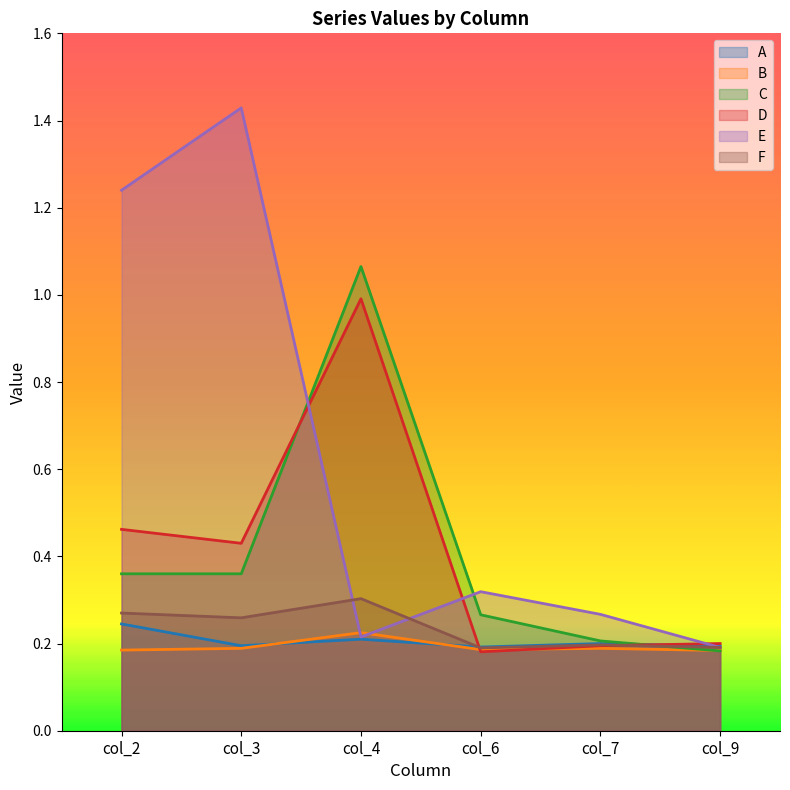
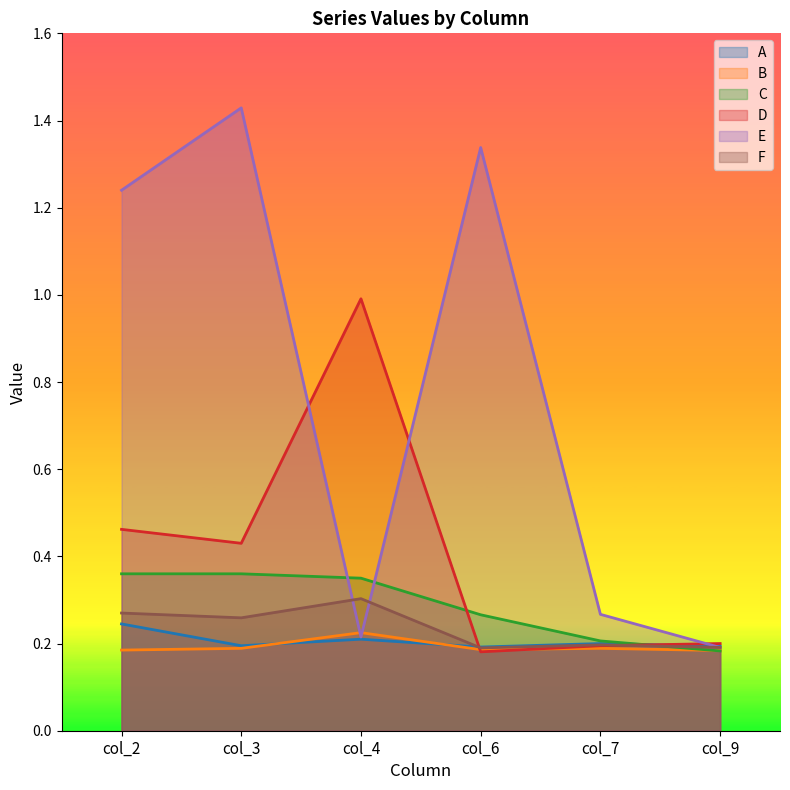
C, col_4: 1.07 -> 0.35
E, col_6: 0.32 -> 1.34
